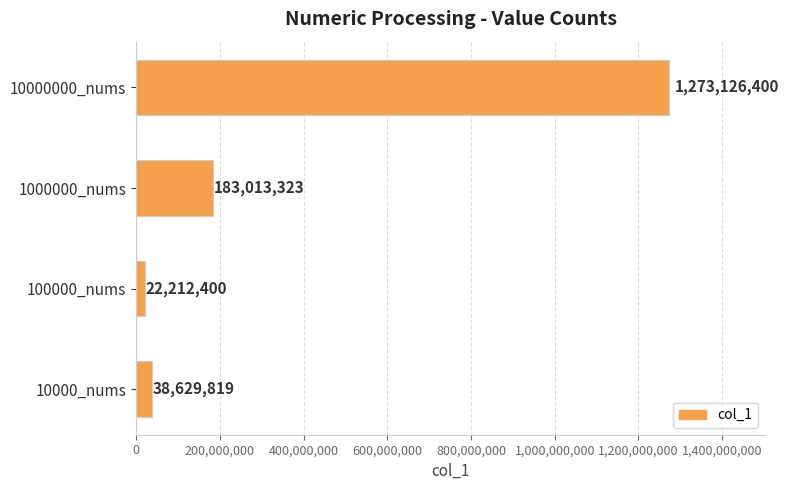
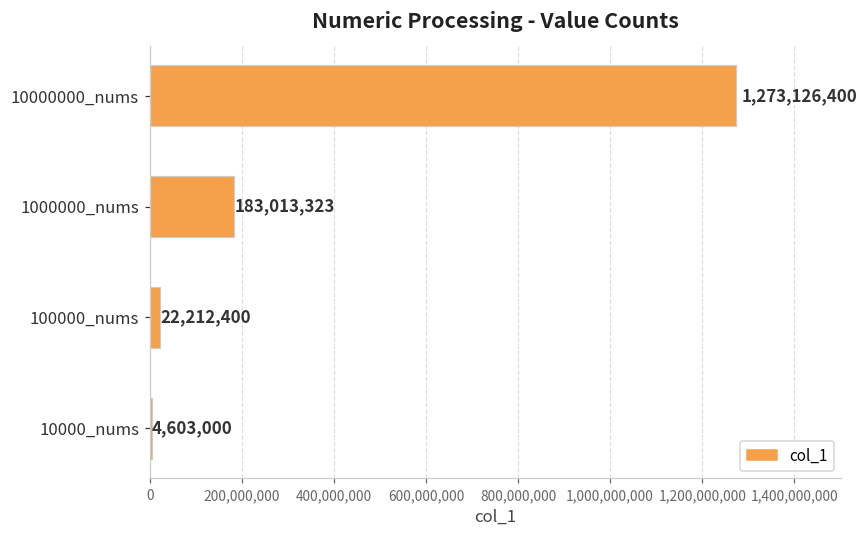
10000_nums: 38,629,819 -> 4,603,000
